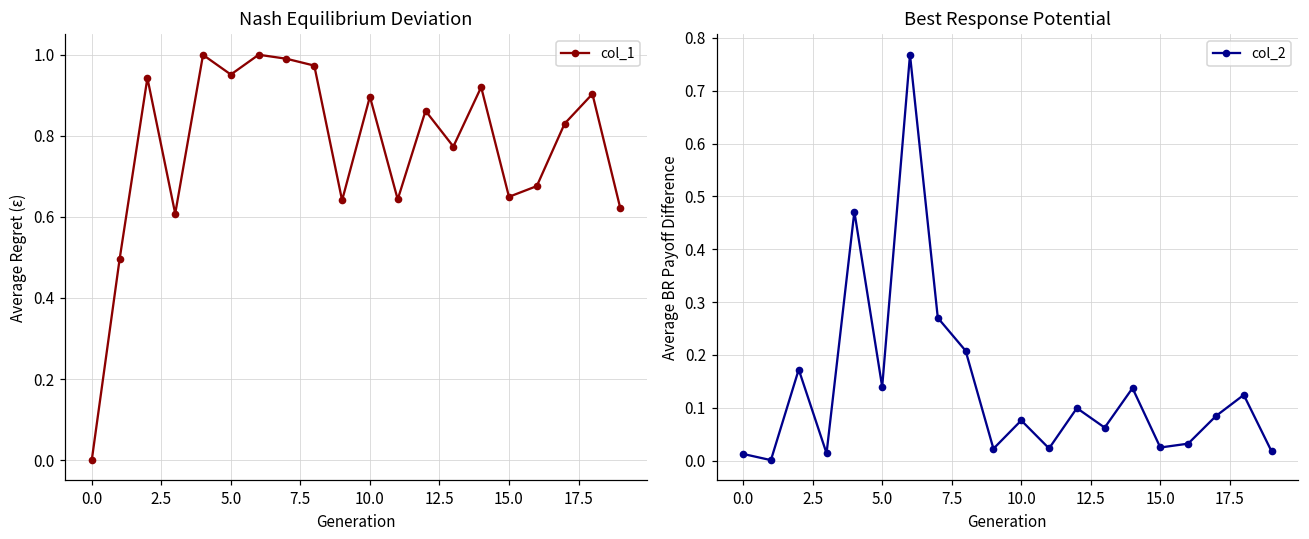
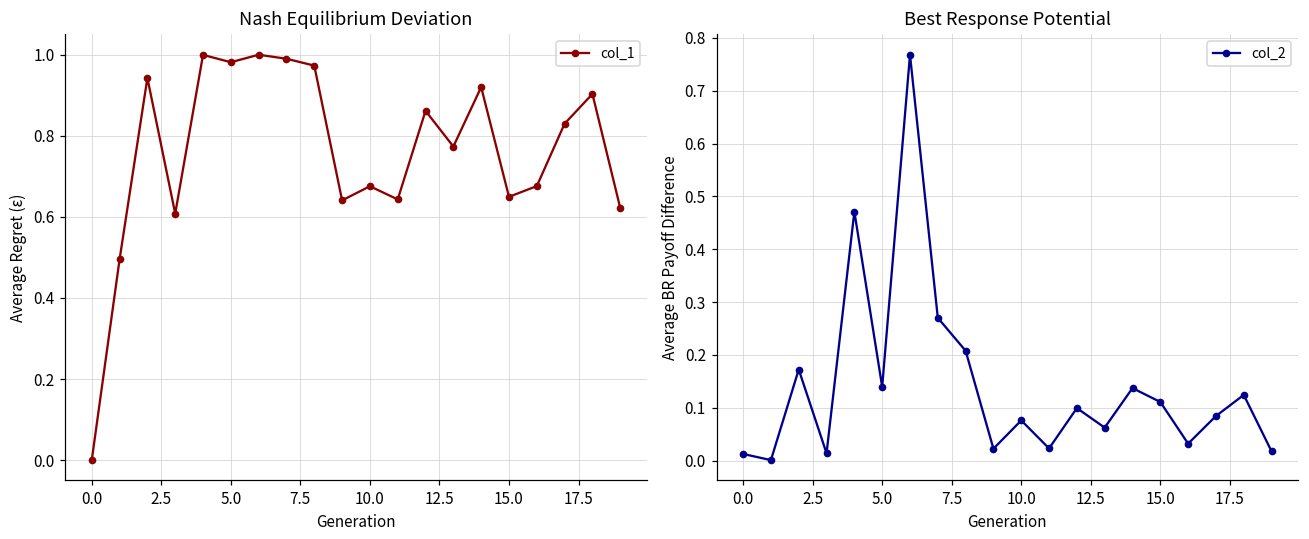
Nash Equilibrium Deviation, 5.0: 0.95 -> 0.98
Nash Equilibrium Deviation, 10.0: 0.90 -> 0.68
Best Response Potential, 15.0: 0.02 -> 0.11
